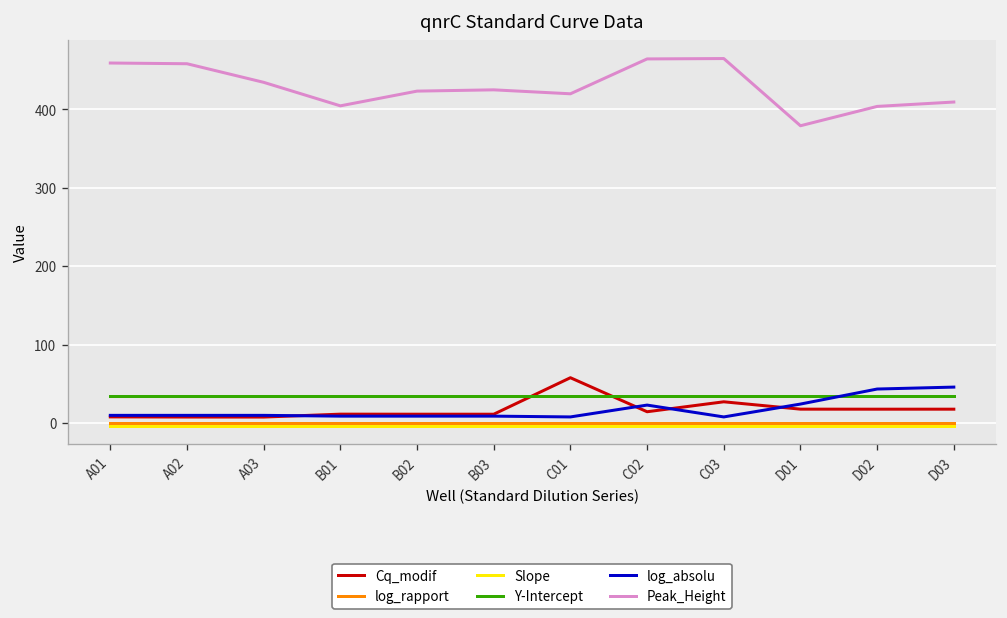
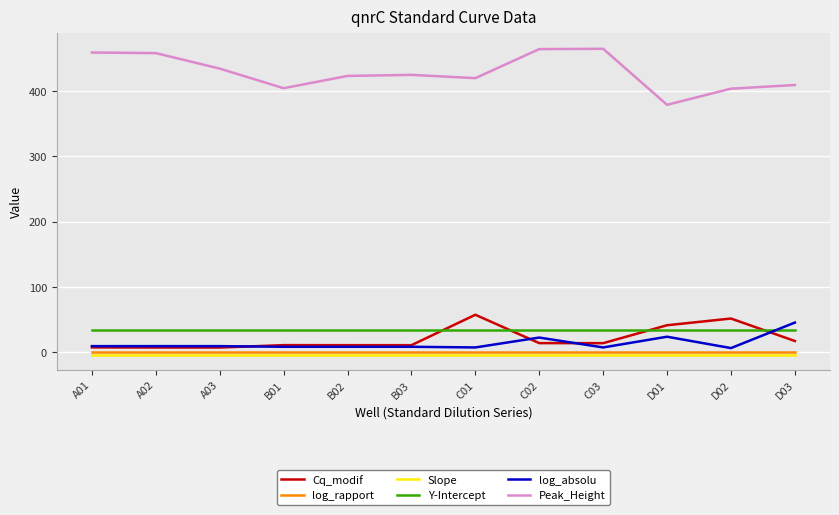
Cq_modif, C03: 30 -> 10
Cq_modif, D01: 20 -> 40
Cq_modif, D02: 20 -> 50
log_absolu, D02: 40 -> 10
